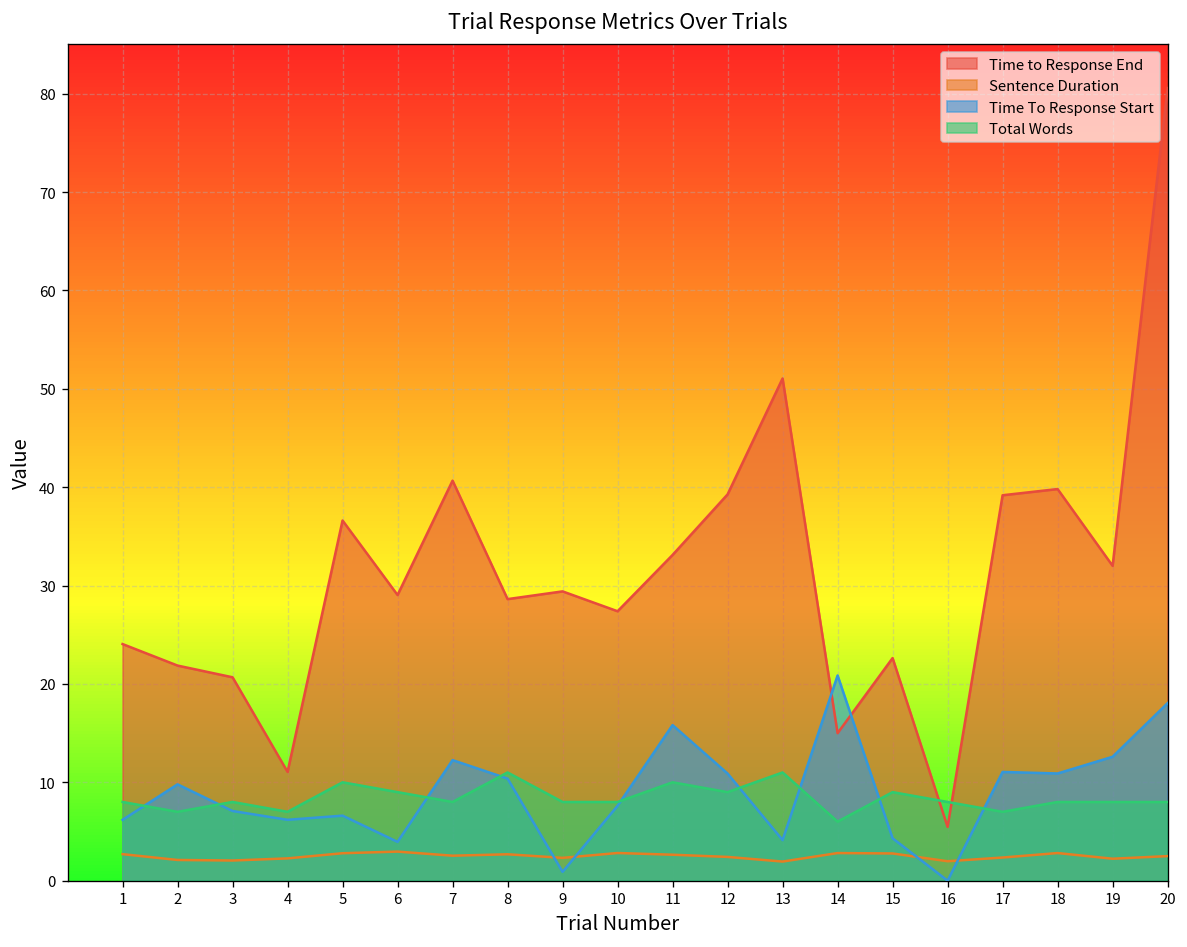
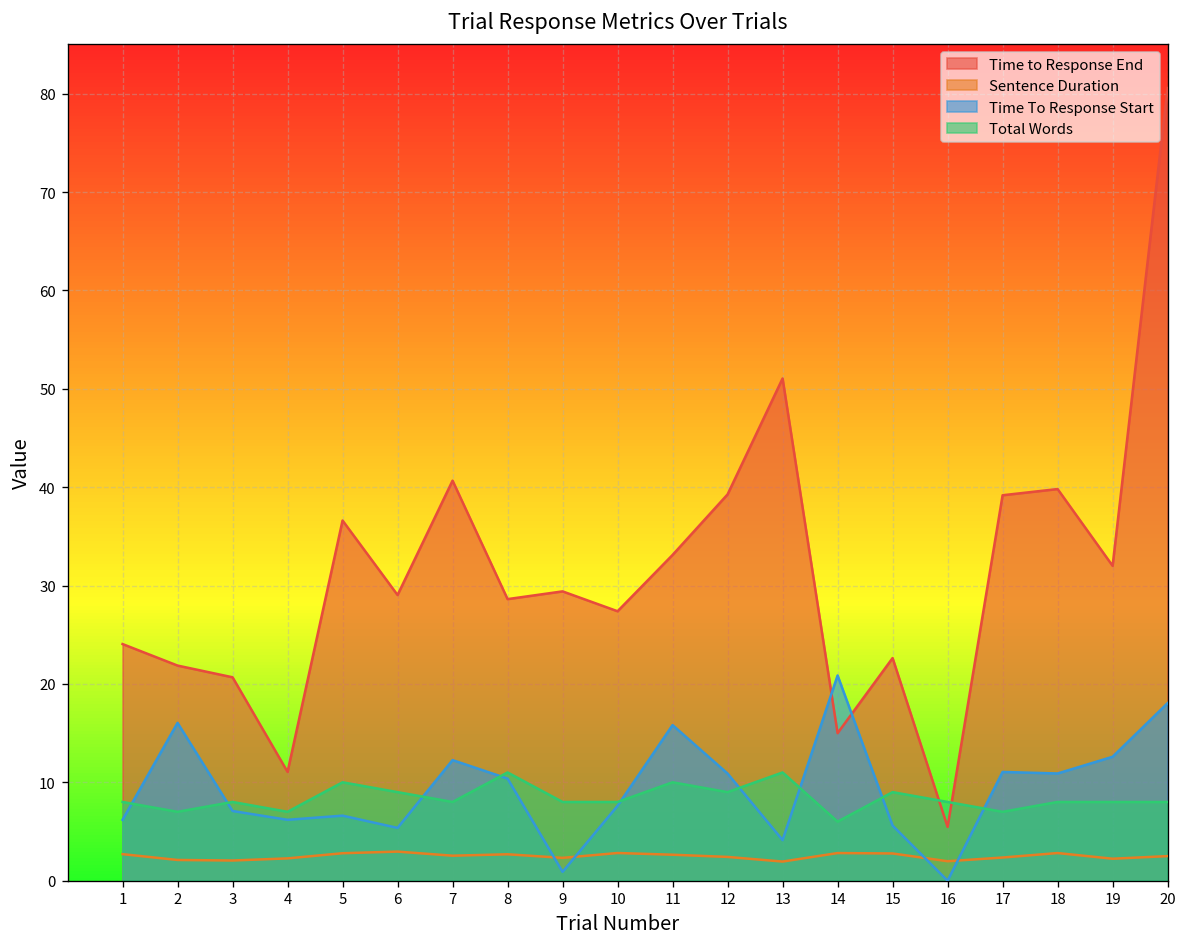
Time To Response Start, 2: 10 -> 16
Time To Response Start, 6: 4 -> 5
Time To Response Start, 15: 4 -> 6
